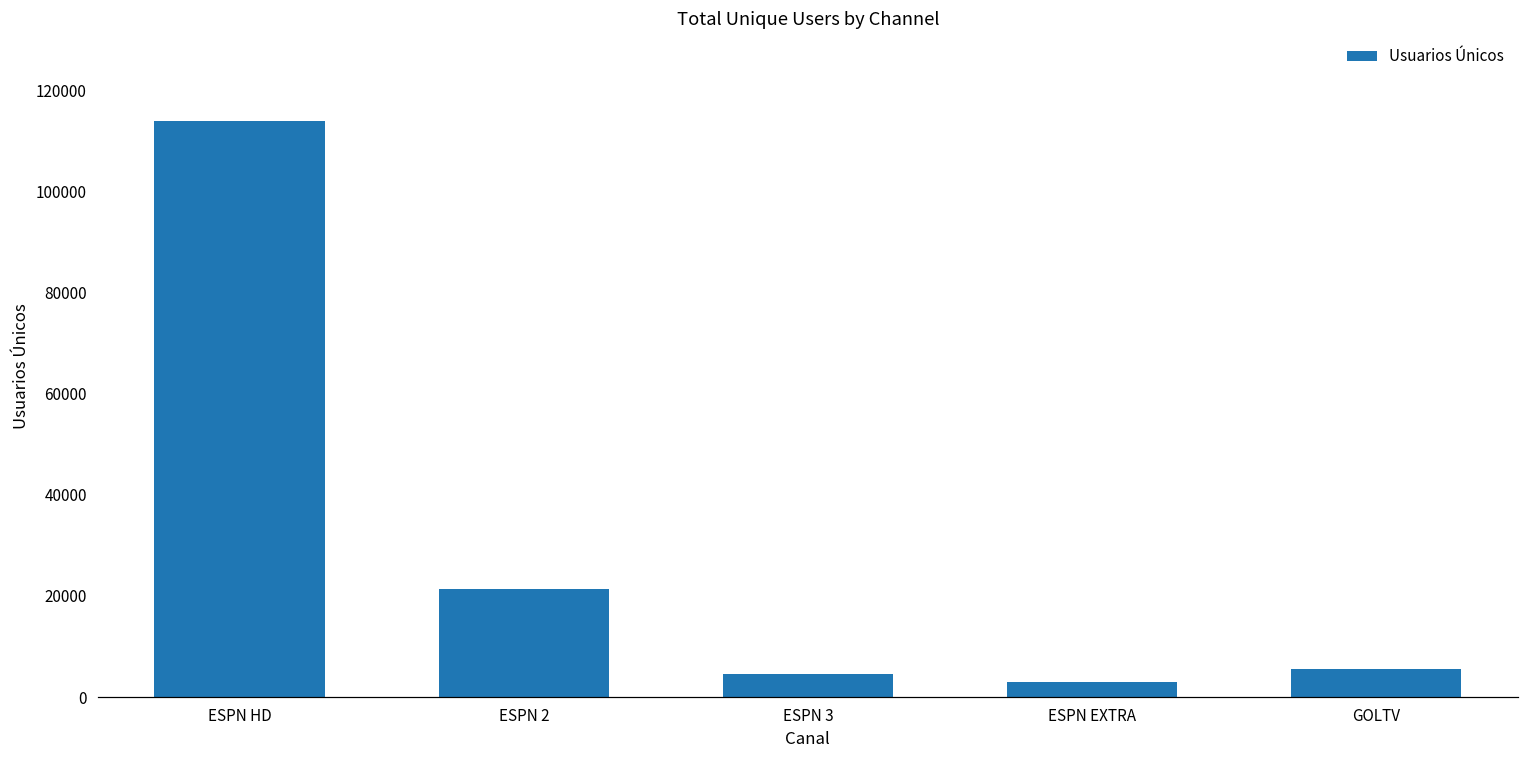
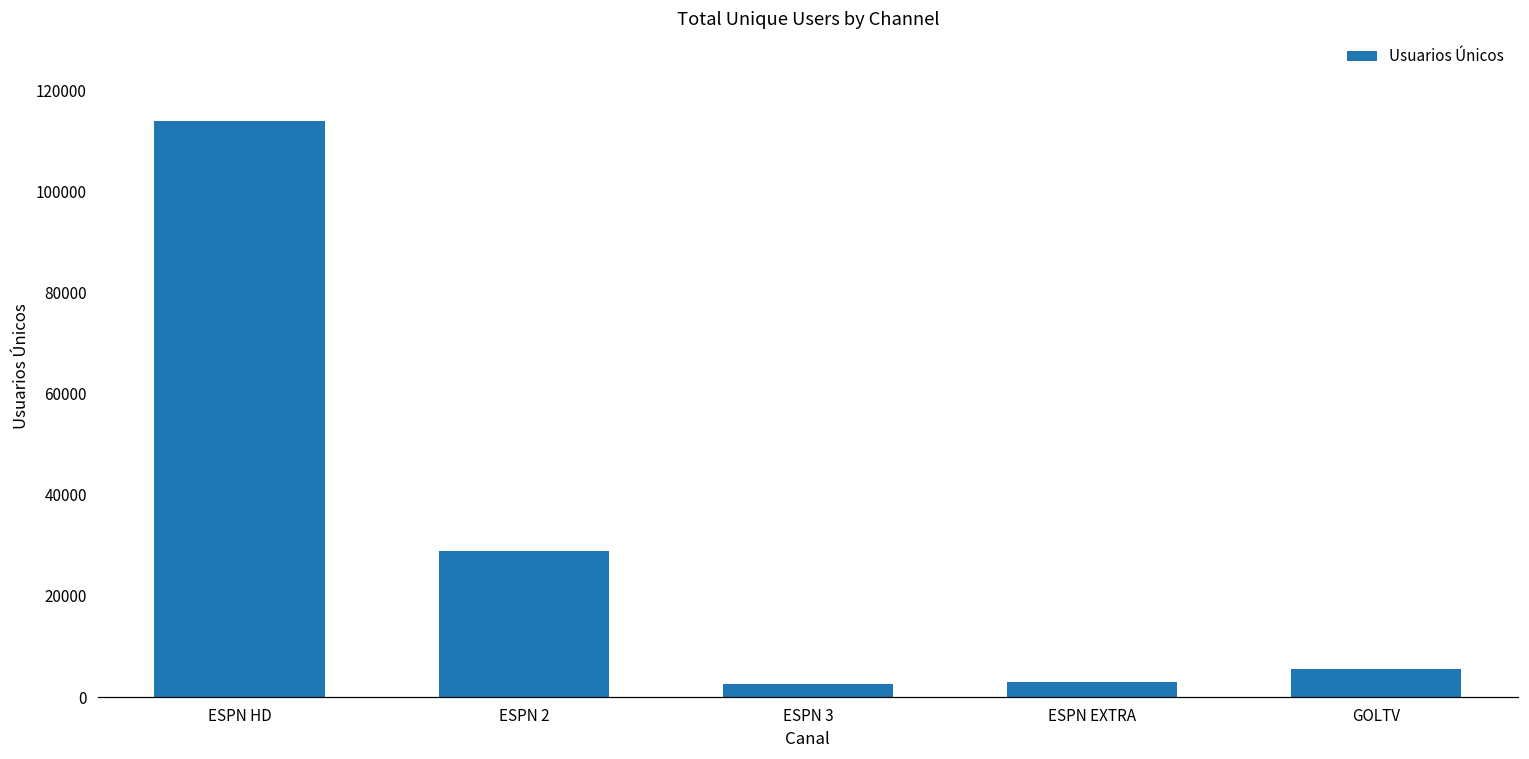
ESPN 2: 21000 -> 29000
ESPN 3: 5000 -> 3000
